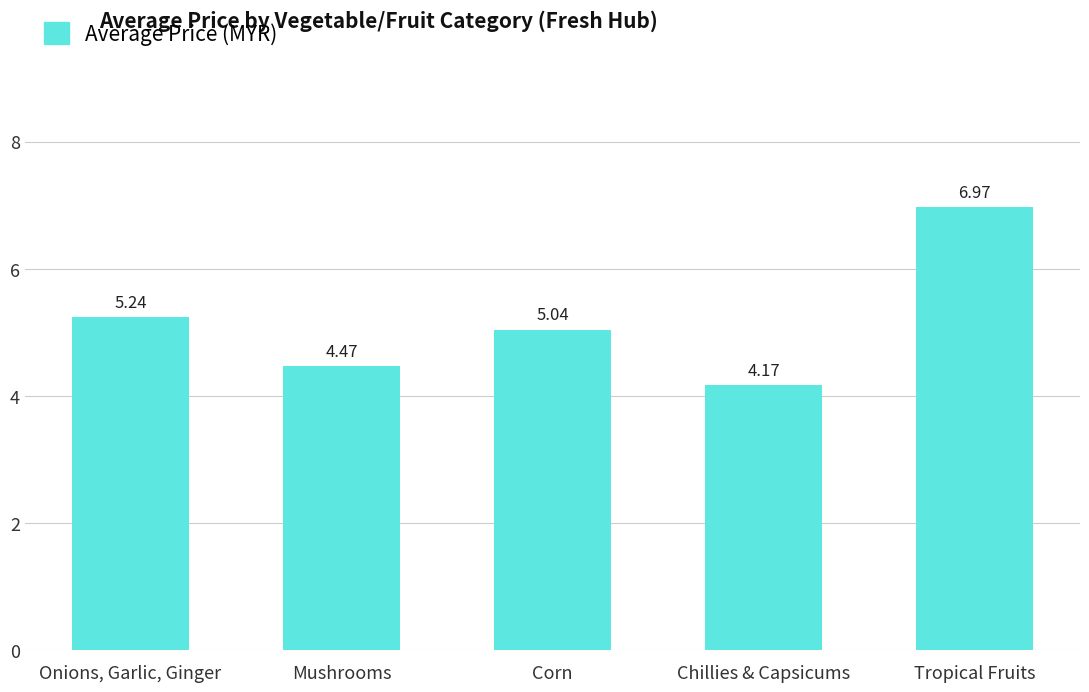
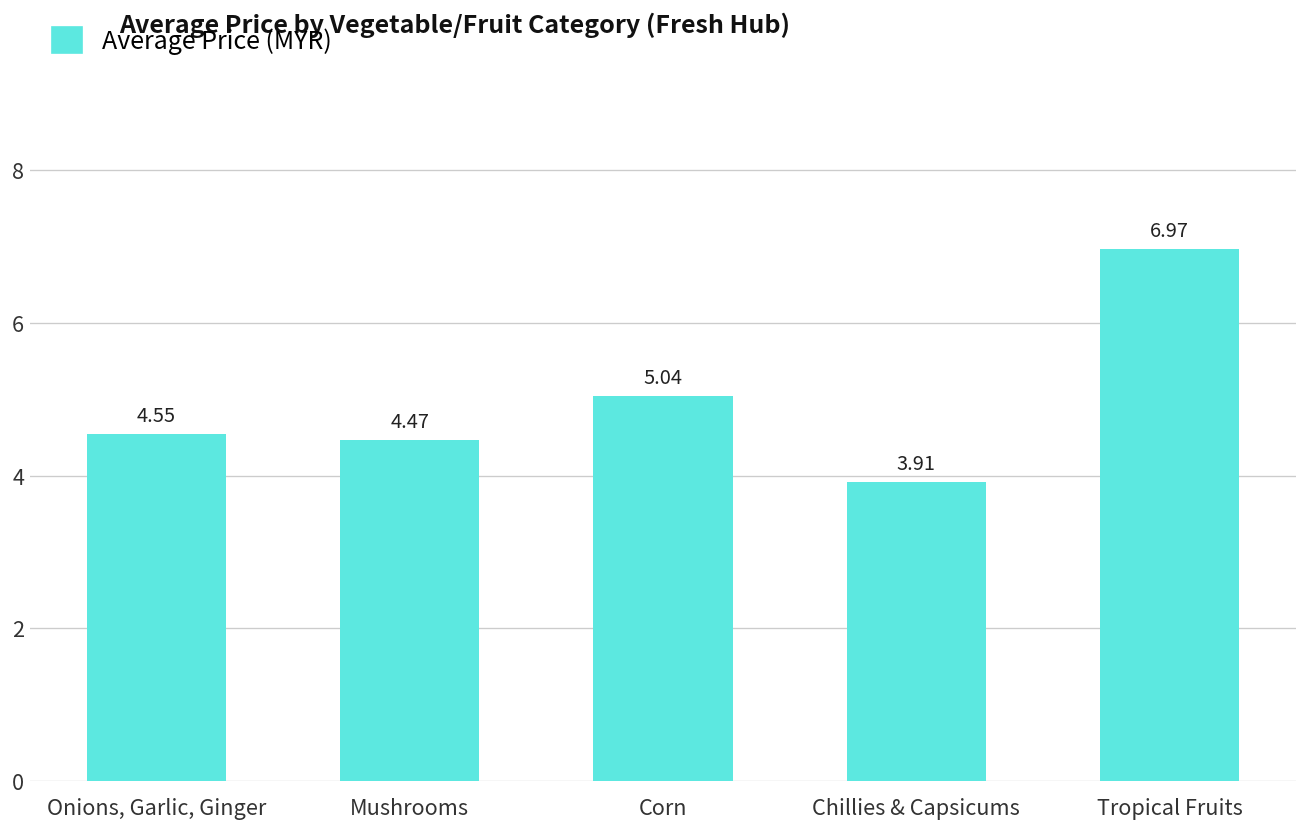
Onions, Garlic, Ginger: 5.24 -> 4.55
Chillies & Capsicums: 4.17 -> 3.91
